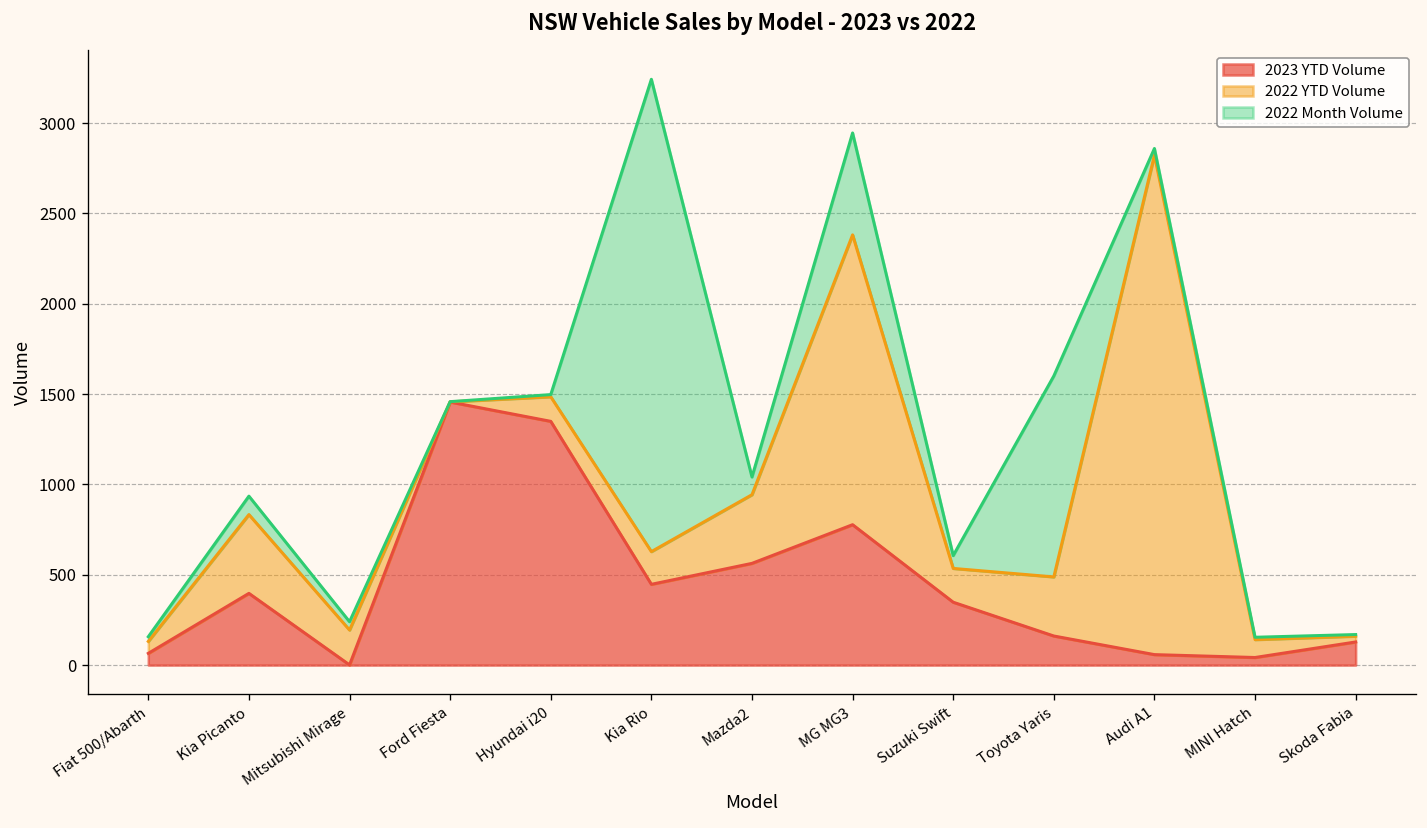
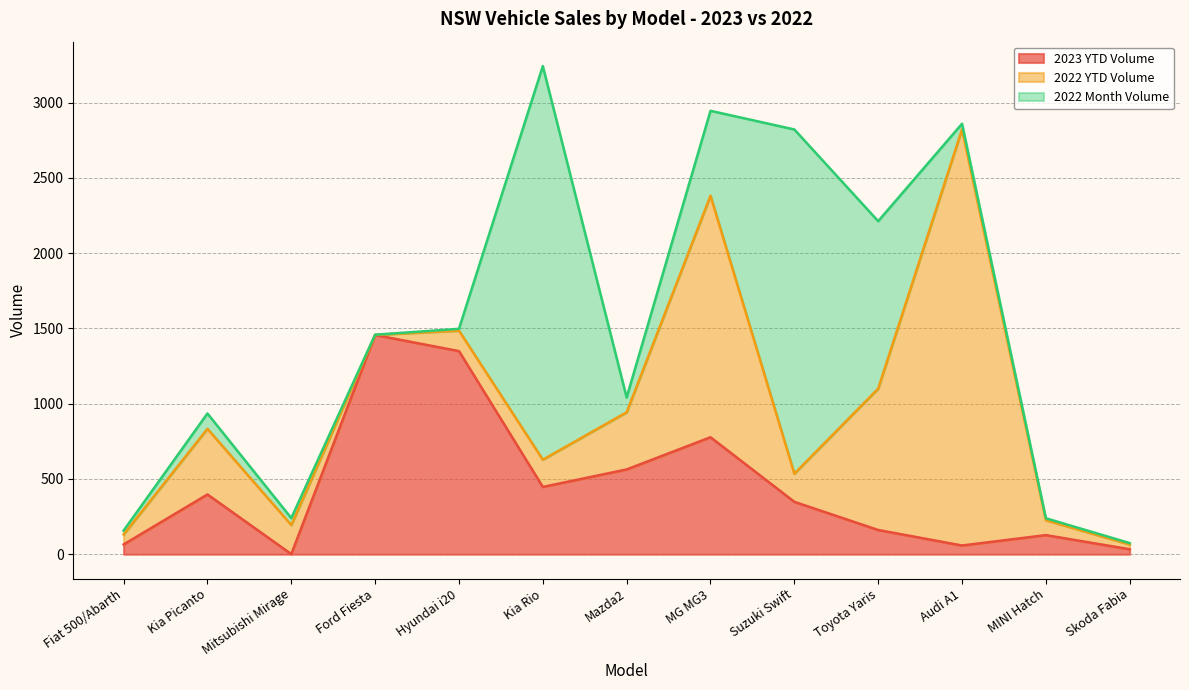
2022 Month Volume, Suzuki Swift: 70 -> 2290
2022 YTD Volume, Toyota Yaris: 330 -> 940
2023 YTD Volume, MINI Hatch: 40 -> 130
2023 YTD Volume, Skoda Fabia: 130 -> 30
